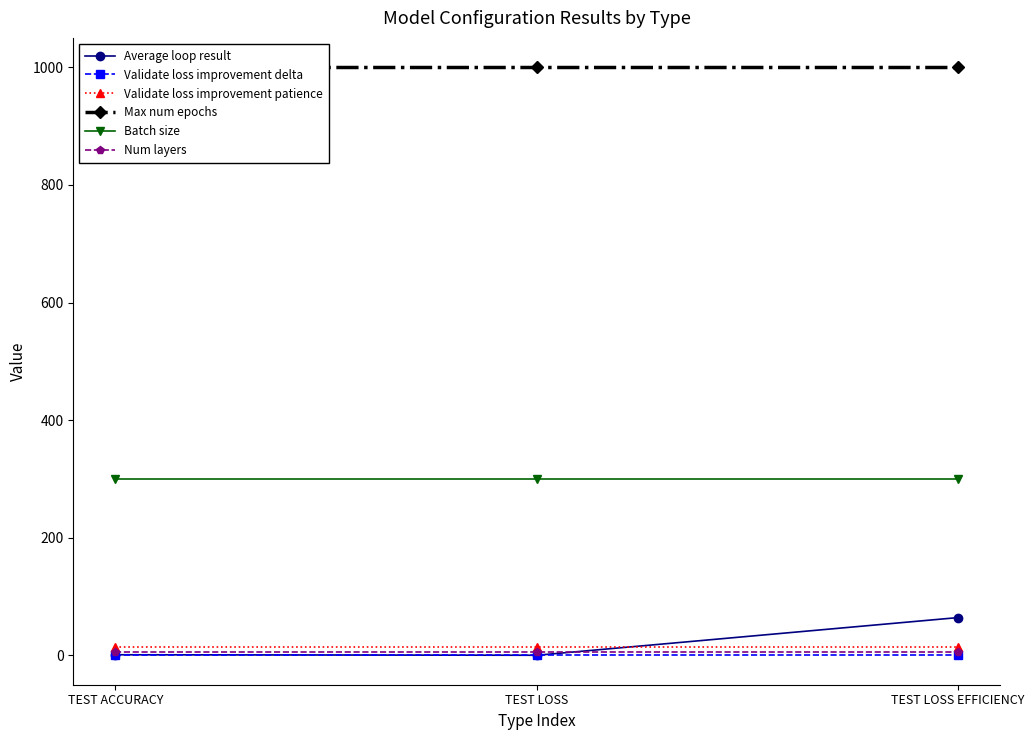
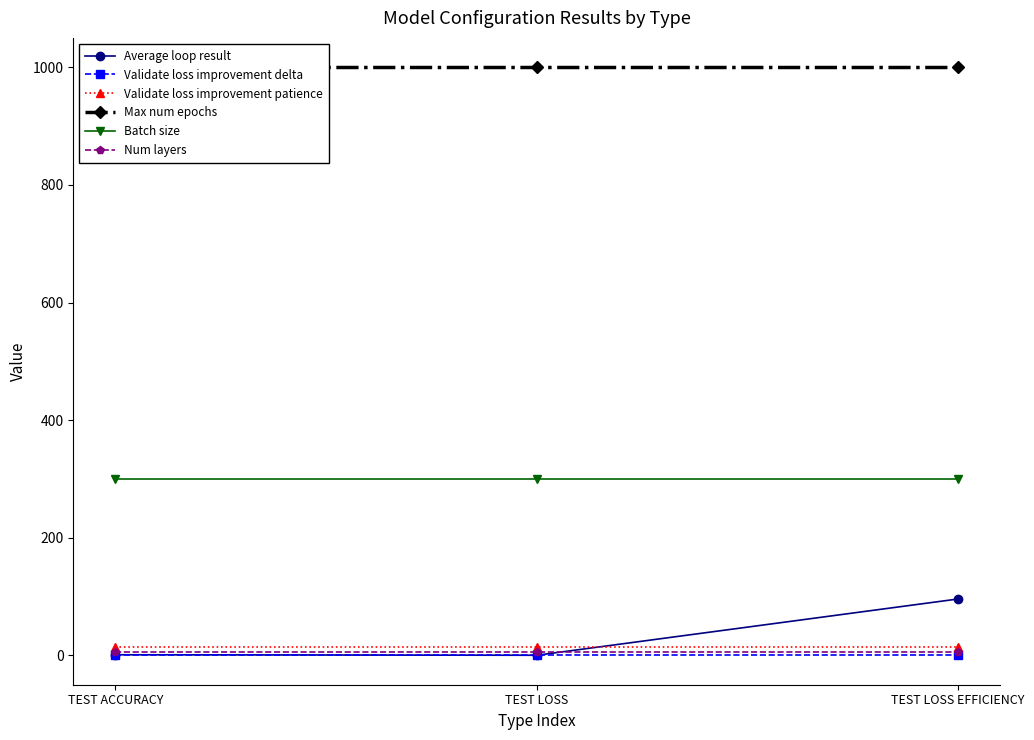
Average loop result, TEST LOSS EFFICIENCY: 60 -> 100
